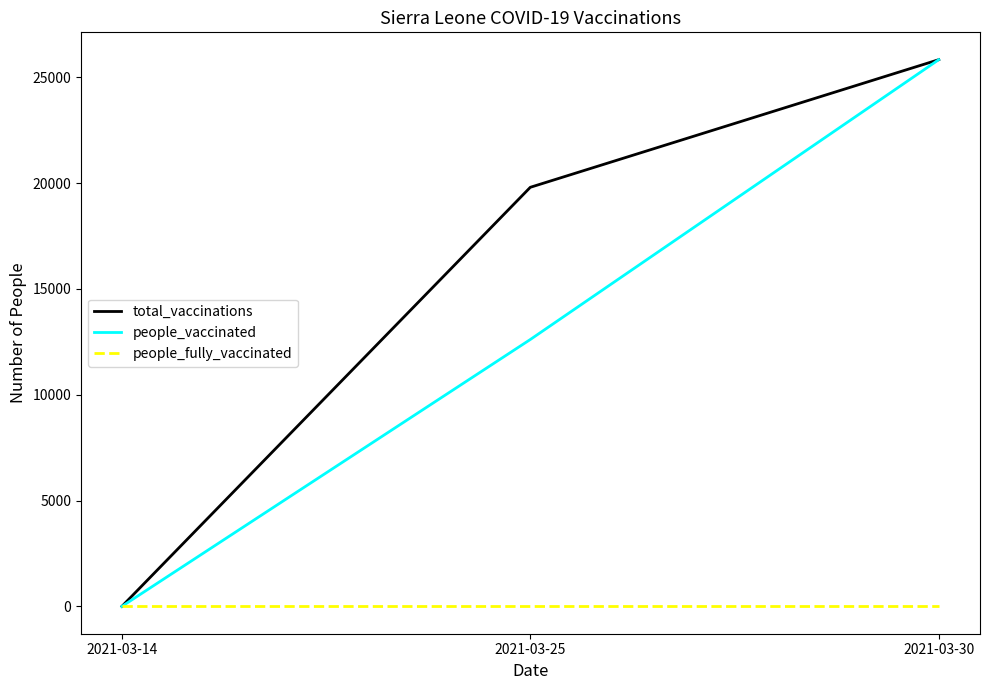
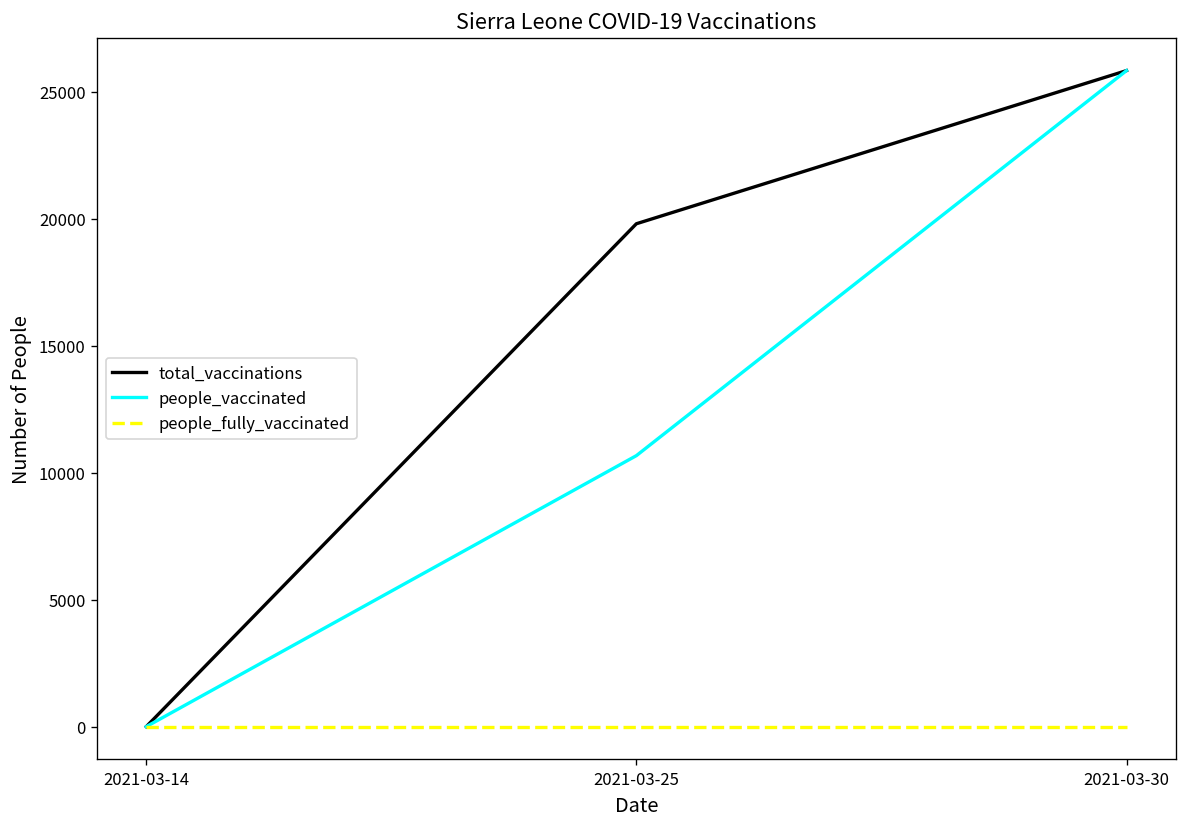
people_vaccinated, 2021-03-25: 12600 -> 10700
